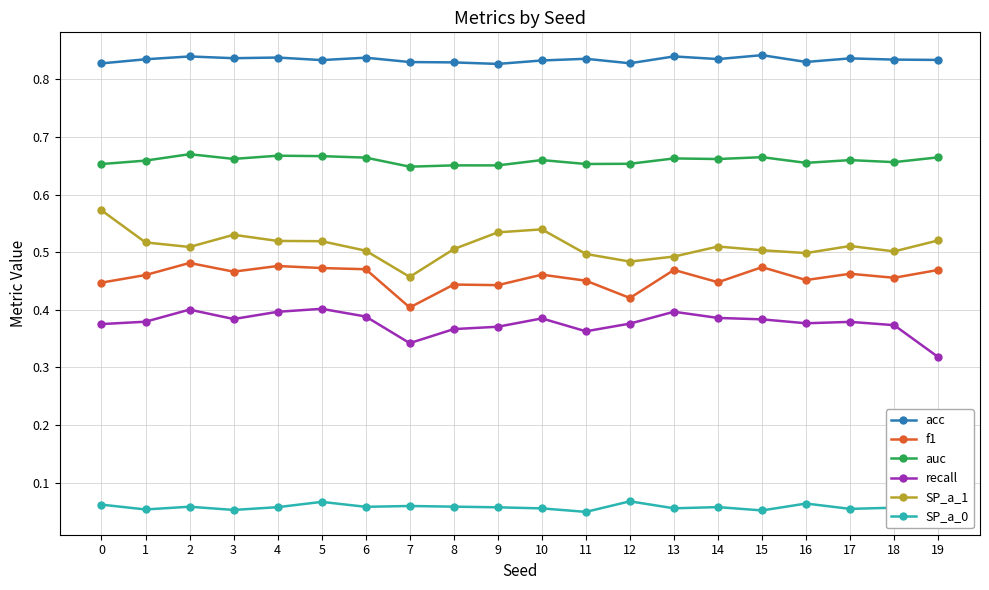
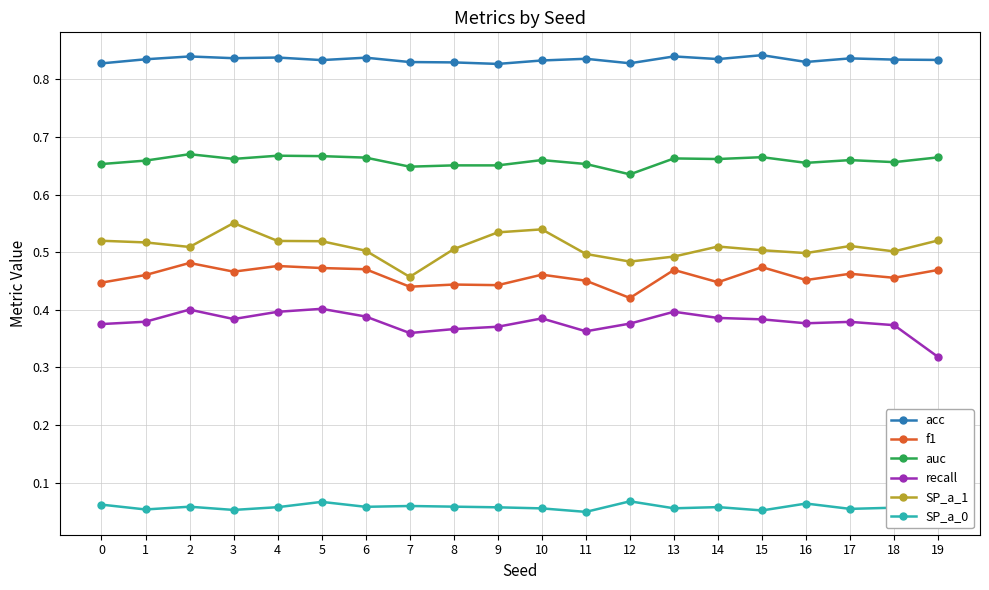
SP_a_1, 0: 0.57 -> 0.52
SP_a_1, 3: 0.53 -> 0.55
f1, 7: 0.40 -> 0.44
recall, 7: 0.34 -> 0.36
auc, 12: 0.65 -> 0.64
